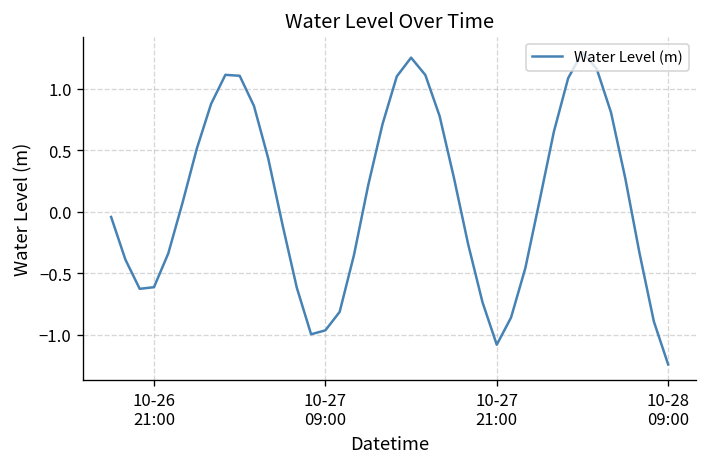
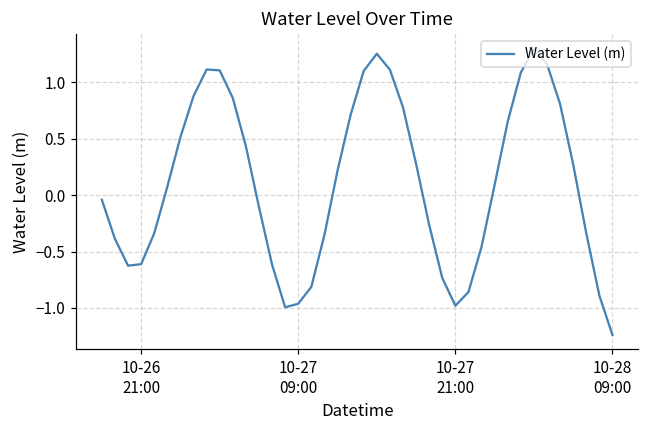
10-27 21:00: -1.08 -> -0.98
